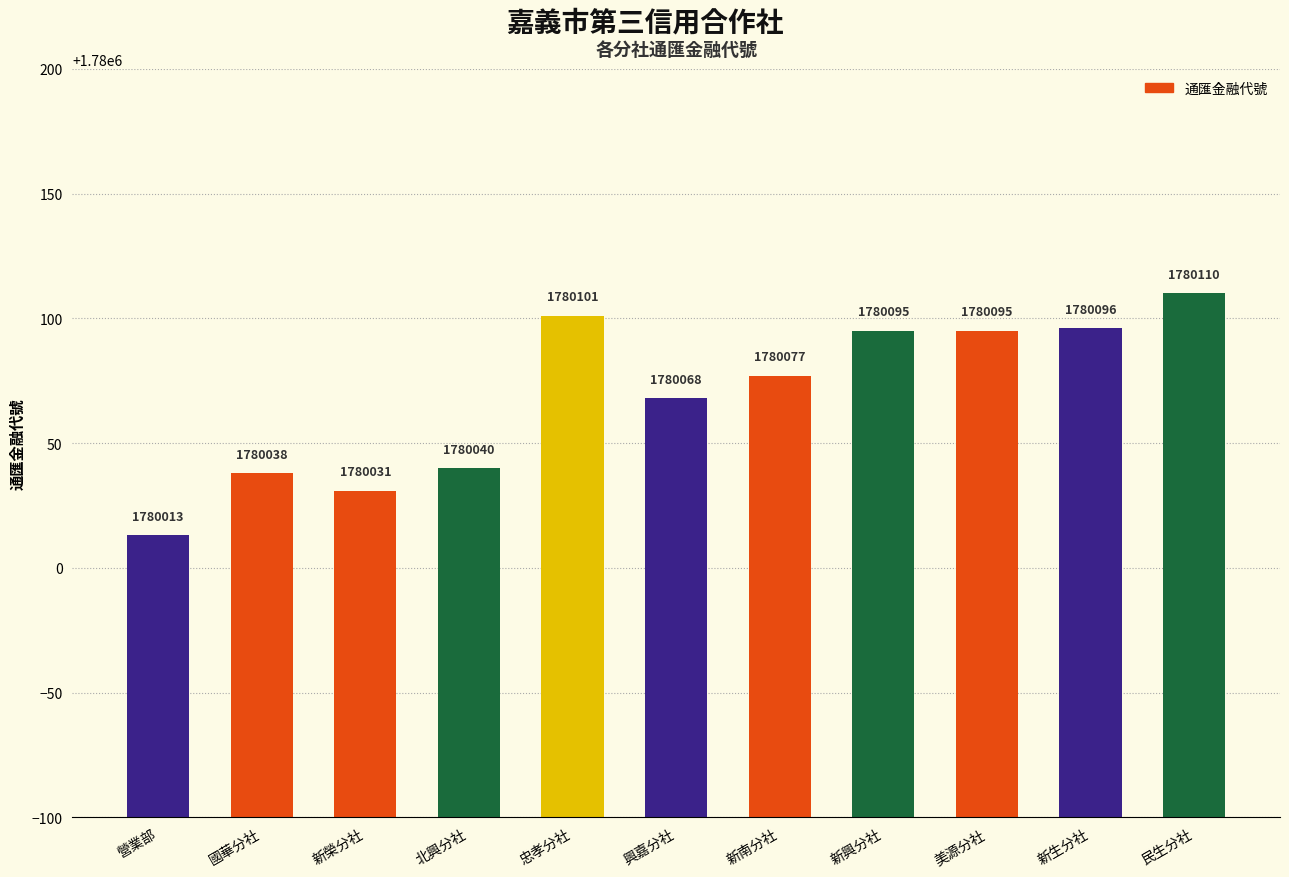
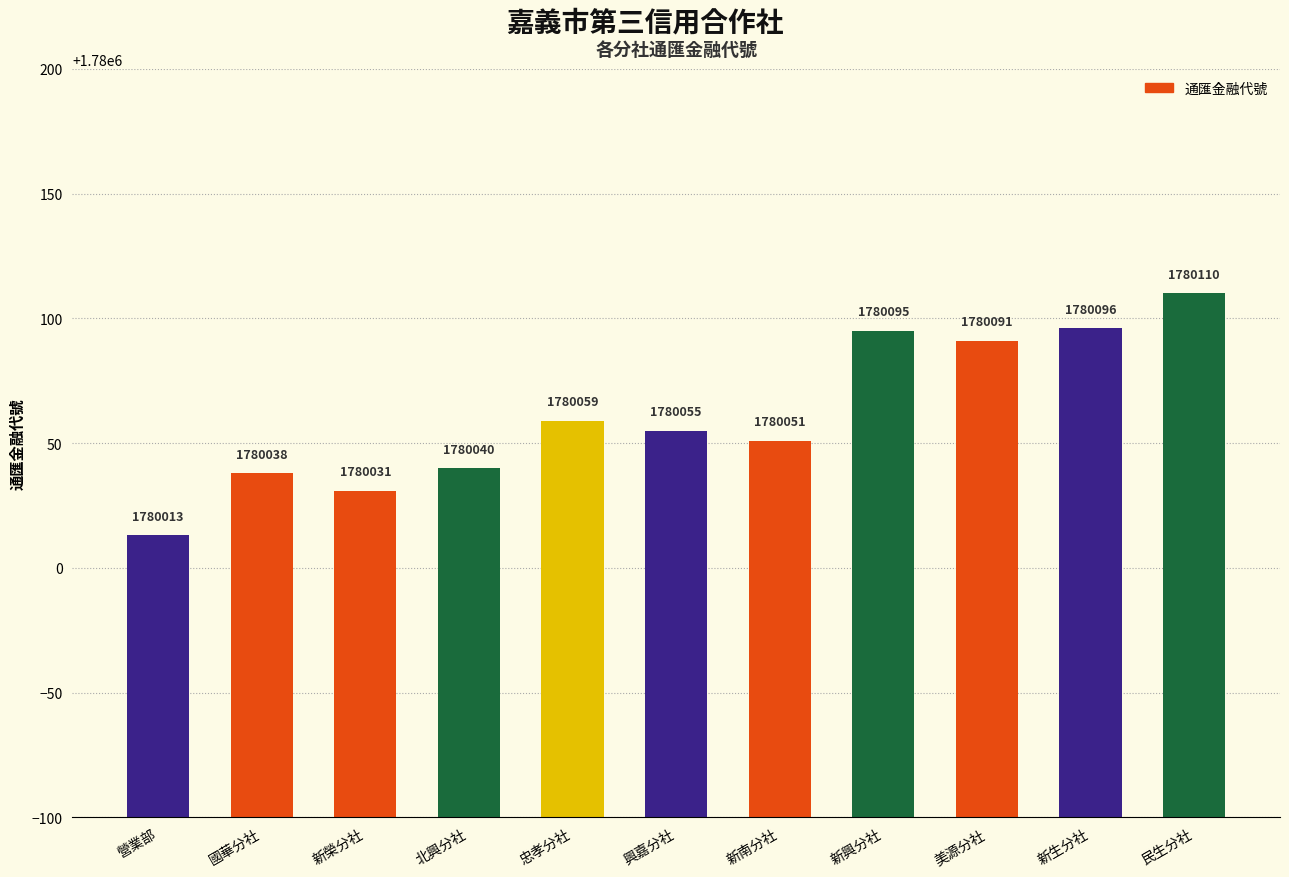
忠孝分社: 1780101 -> 1780059
興嘉分社: 1780068 -> 1780055
新南分社: 1780077 -> 1780051
美源分社: 1780095 -> 1780091
